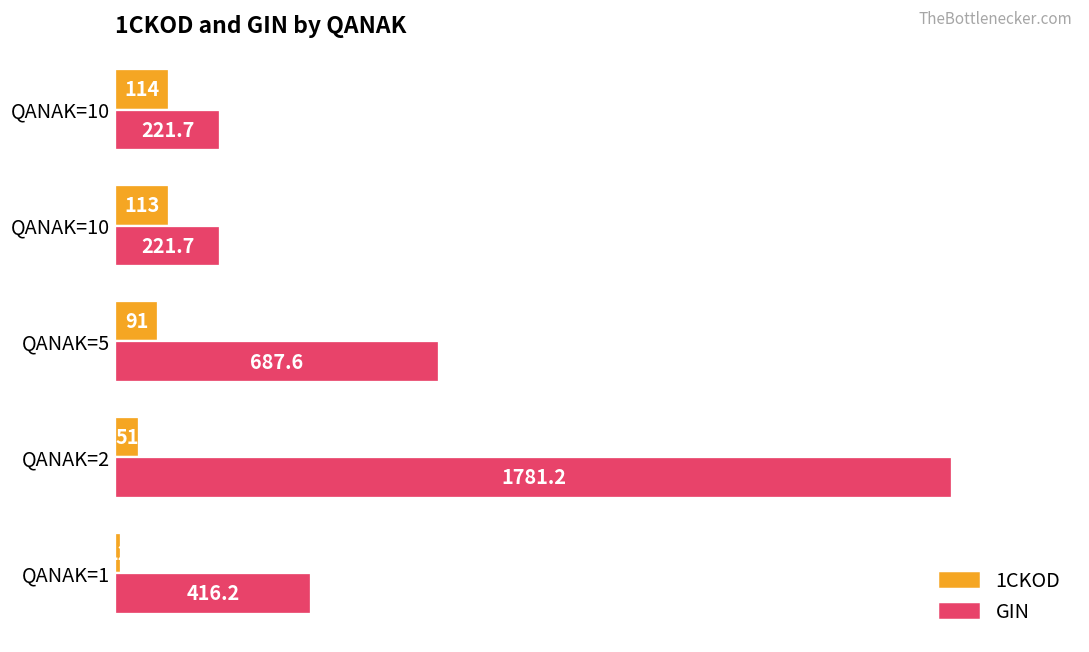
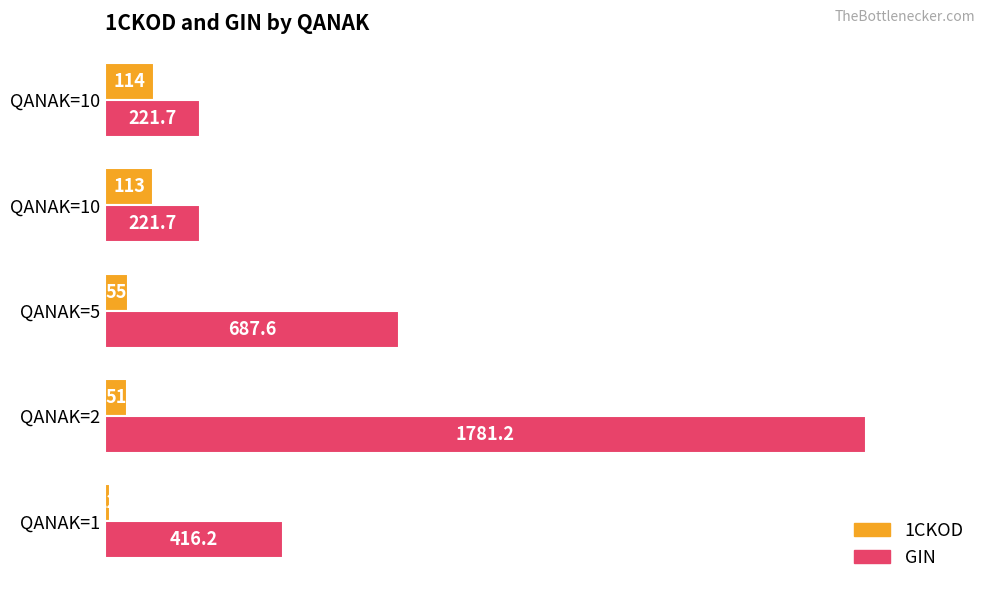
1CKOD, QANAK=5: 91 -> 55
